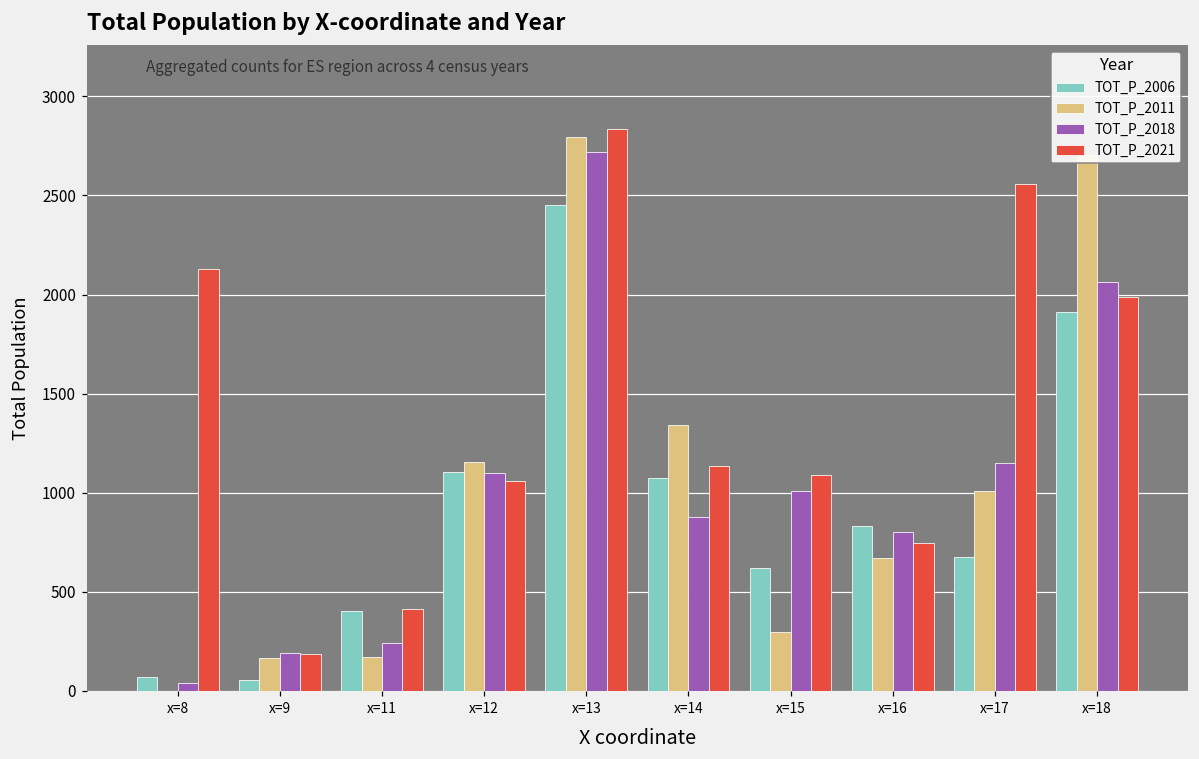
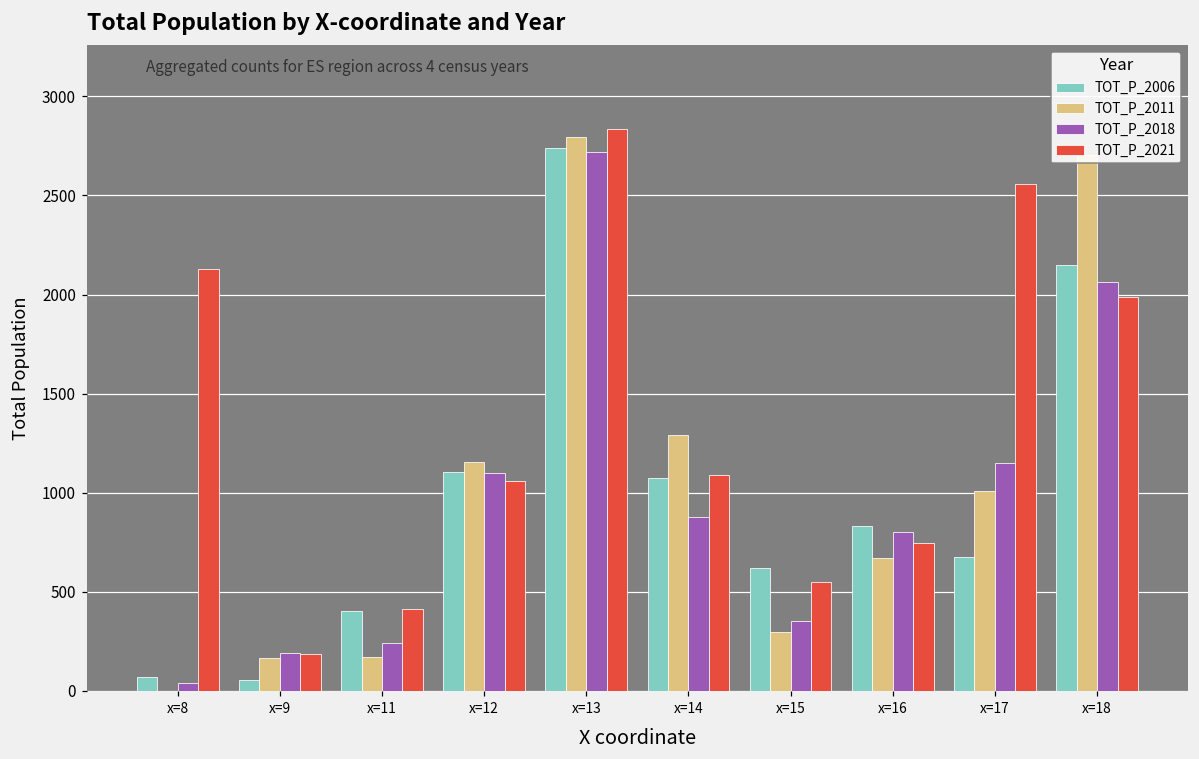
TOT_P_2006, x=13: 2450 -> 2740
TOT_P_2011, x=14: 1340 -> 1290
TOT_P_2021, x=14: 1140 -> 1090
TOT_P_2018, x=15: 1010 -> 350
TOT_P_2021, x=15: 1090 -> 550
TOT_P_2006, x=18: 1910 -> 2150
